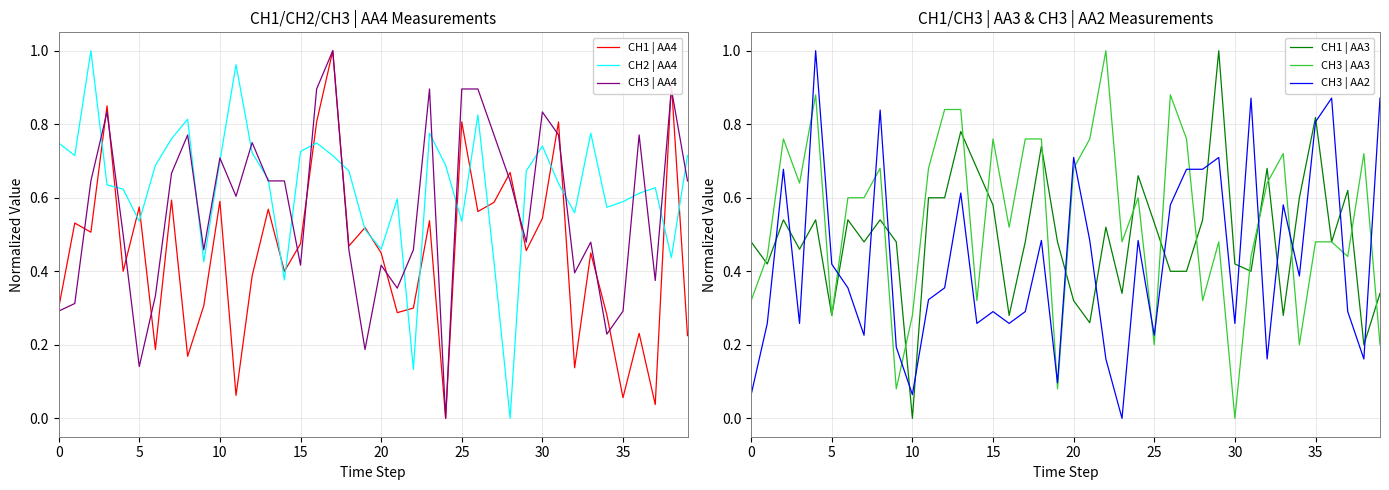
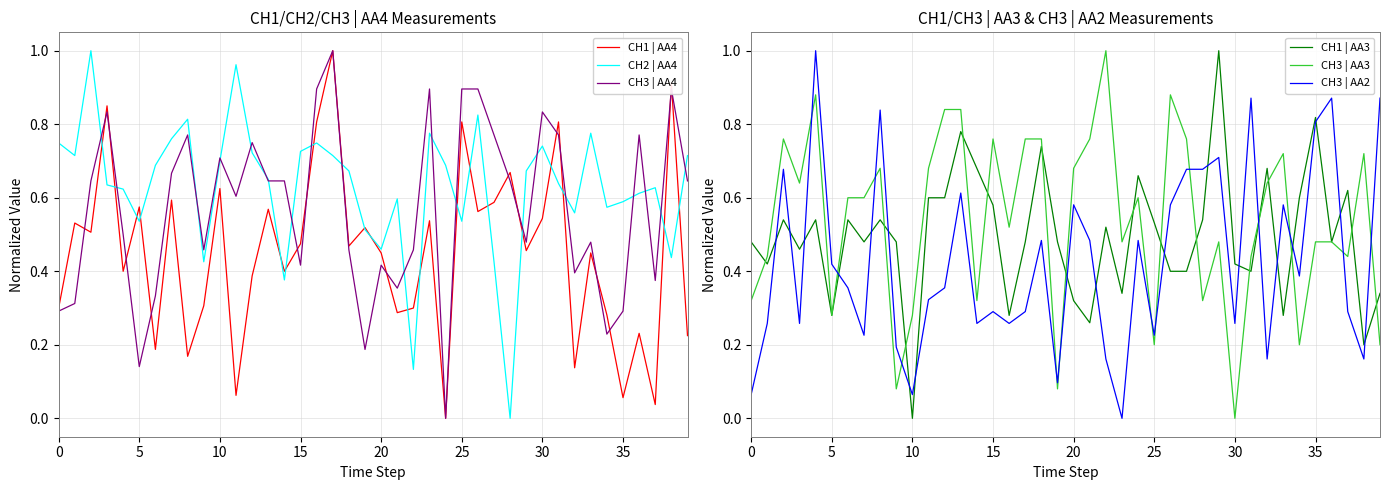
CH1/CH2/CH3 | AA4 Measurements, CH1 | AA4, 10: 0.59 -> 0.63
CH1/CH3 | AA3 & CH3 | AA2 Measurements, CH3 | AA2, 20: 0.71 -> 0.58
